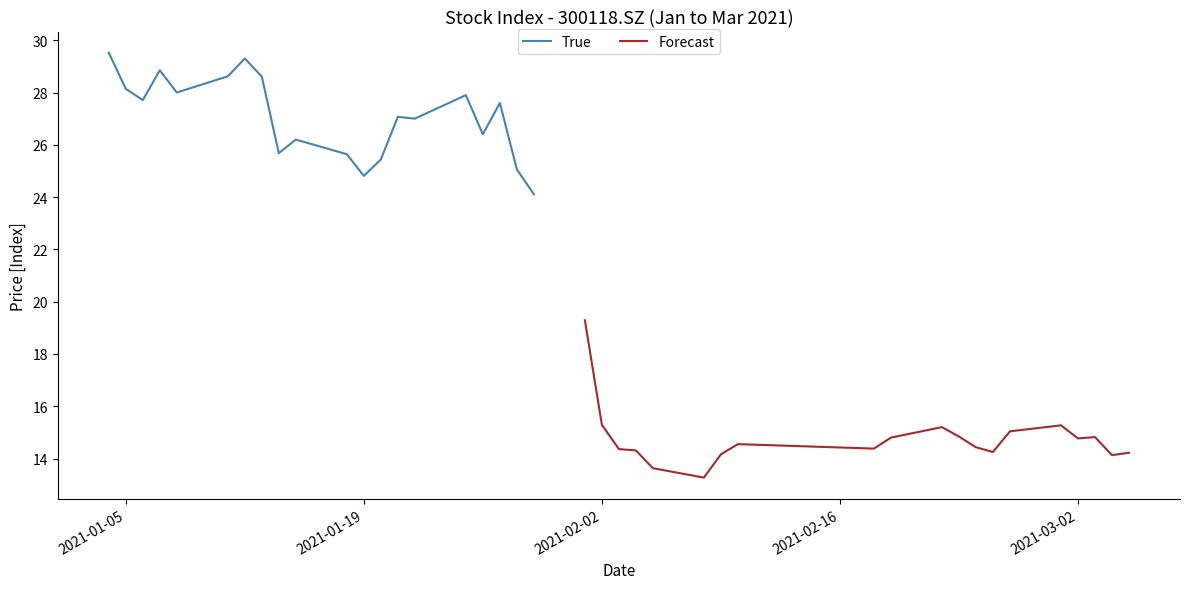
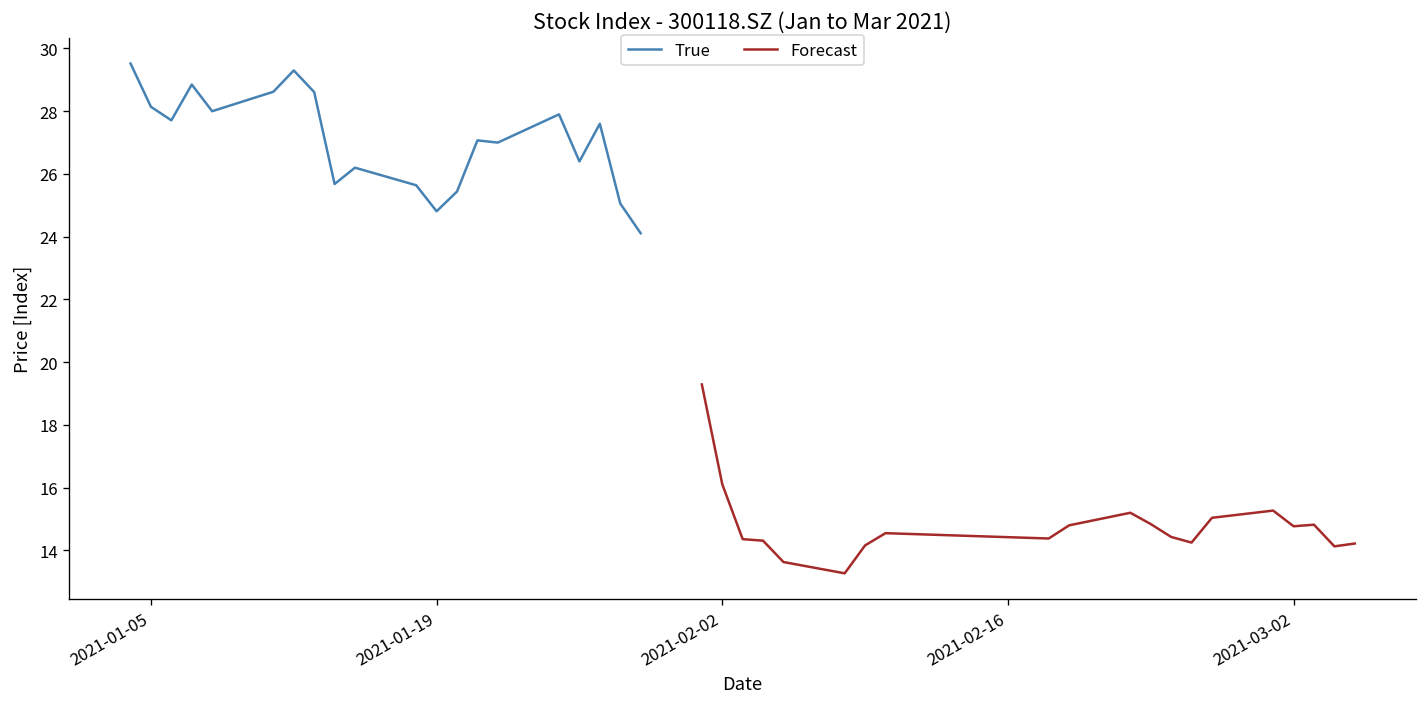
Forecast, 2021-02-02: 15.3 -> 16.1
